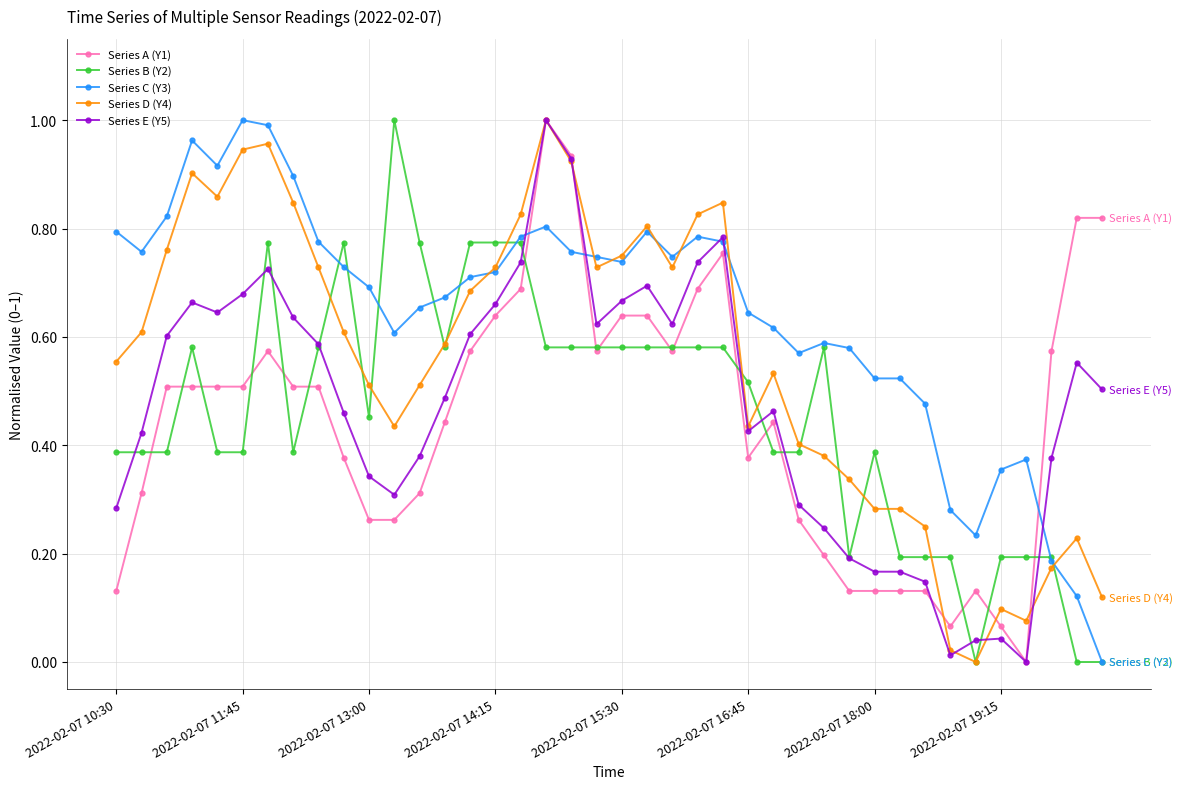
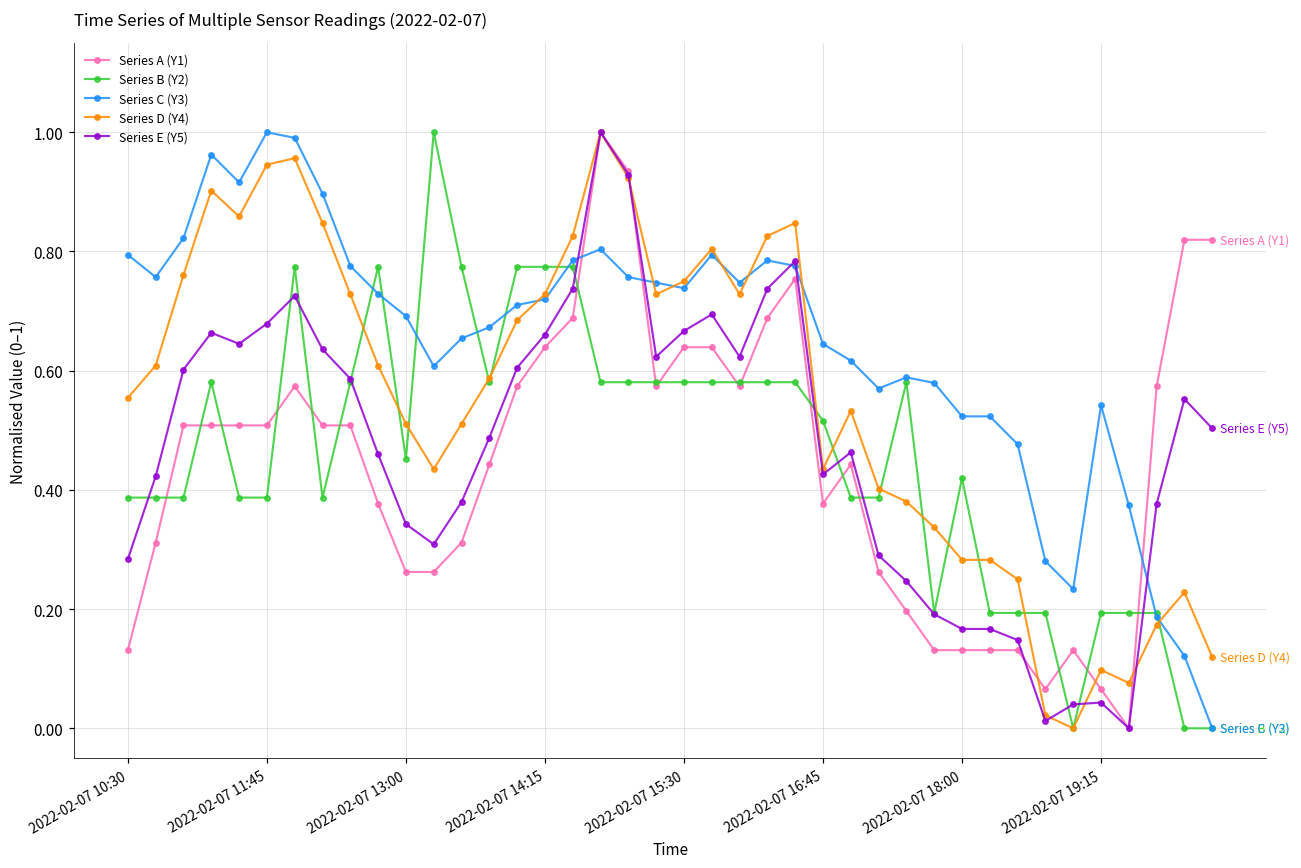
Series B (Y2), 2022-02-07 18:00: 0.39 -> 0.42
Series C (Y3), 2022-02-07 19:15: 0.36 -> 0.54
